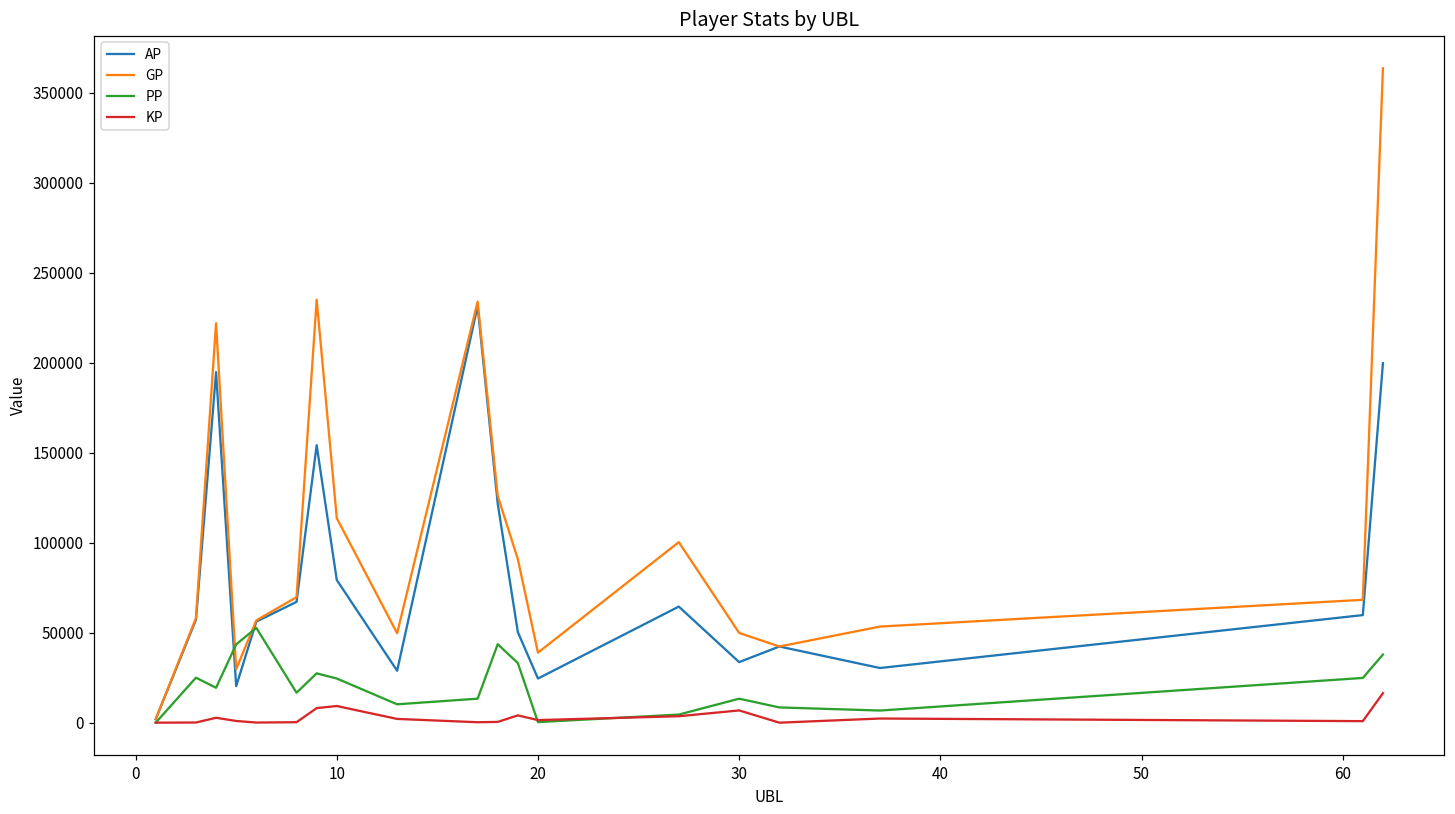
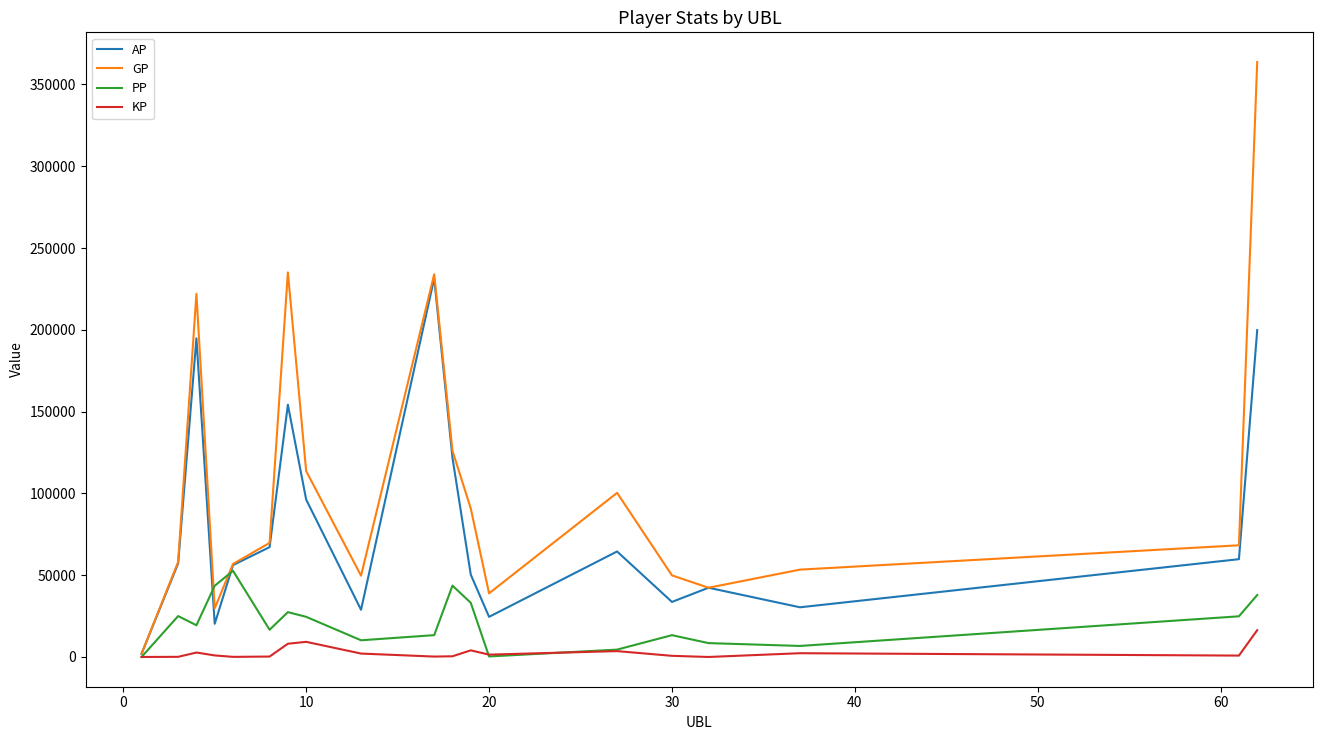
AP, 10: 79000 -> 96000
KP, 30: 7000 -> 1000
